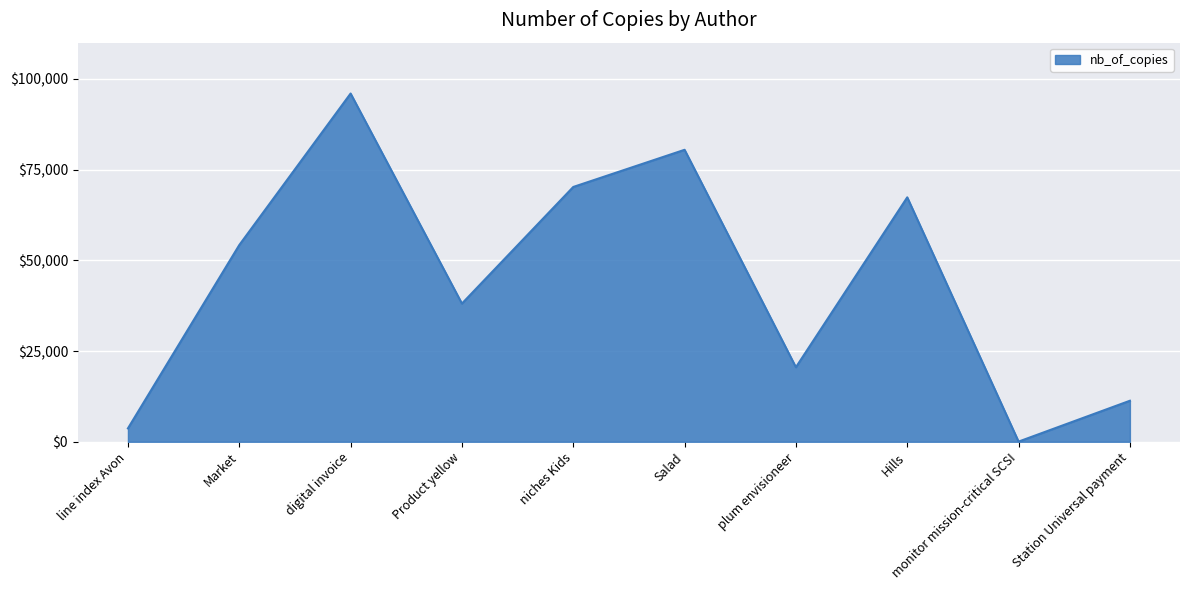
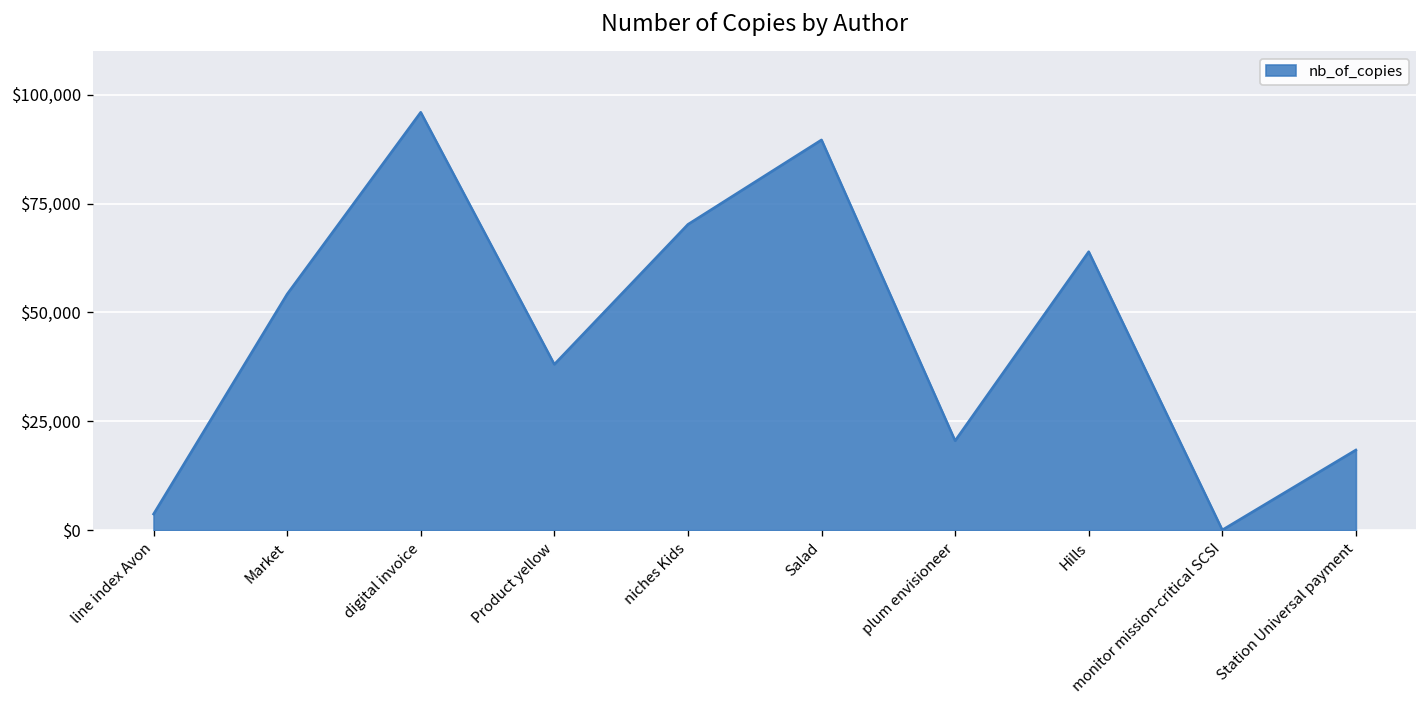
Salad: $80,000 -> $90,000
Hills: $67,000 -> $64,000
Station Universal payment: $11,000 -> $18,000
